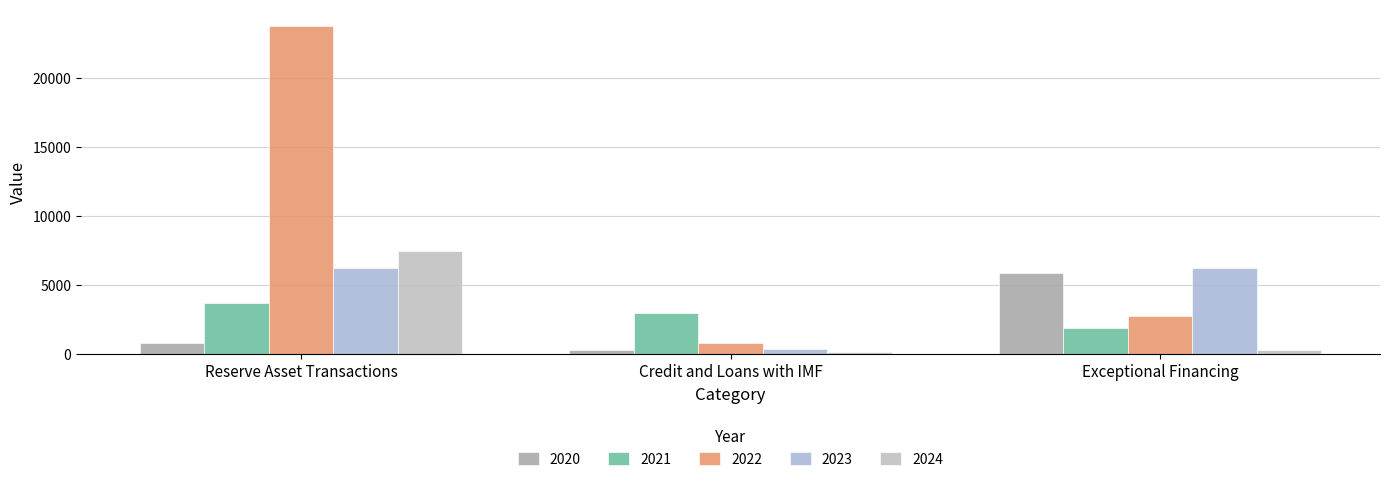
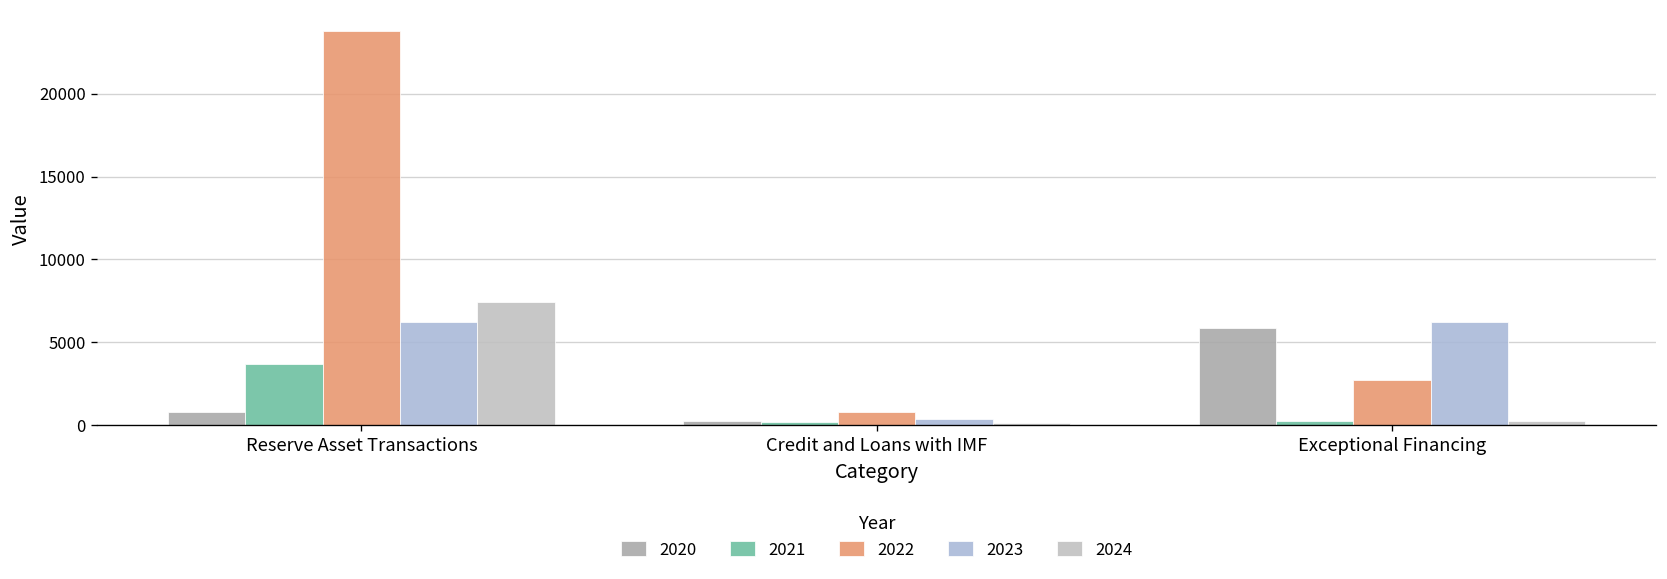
2021, Credit and Loans with IMF: 3000 -> 200
2021, Exceptional Financing: 1900 -> 300
